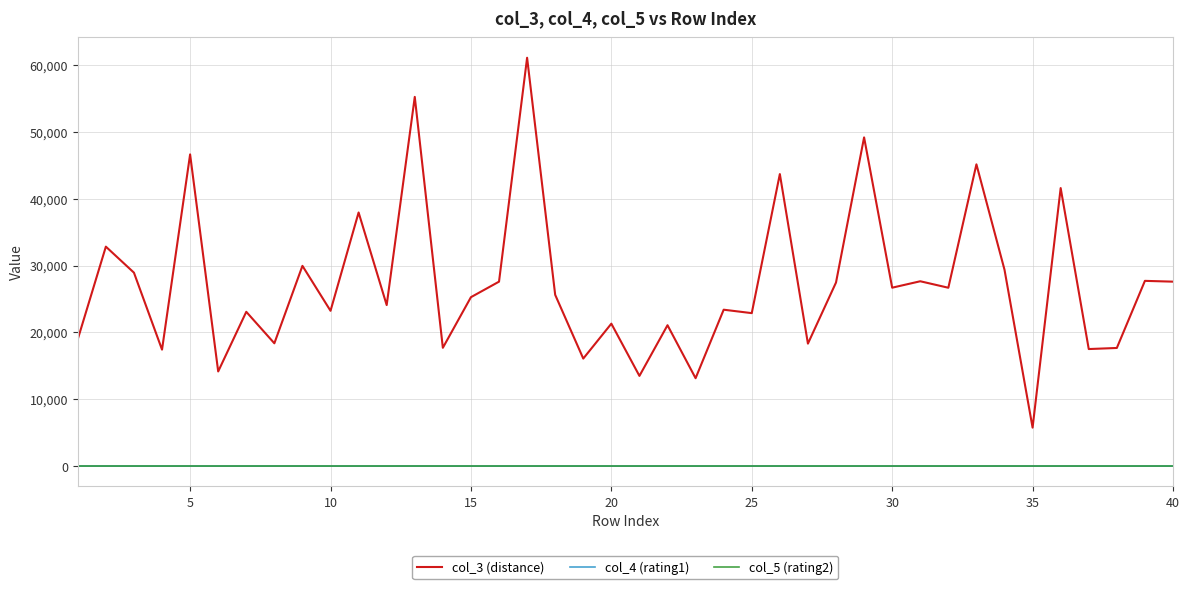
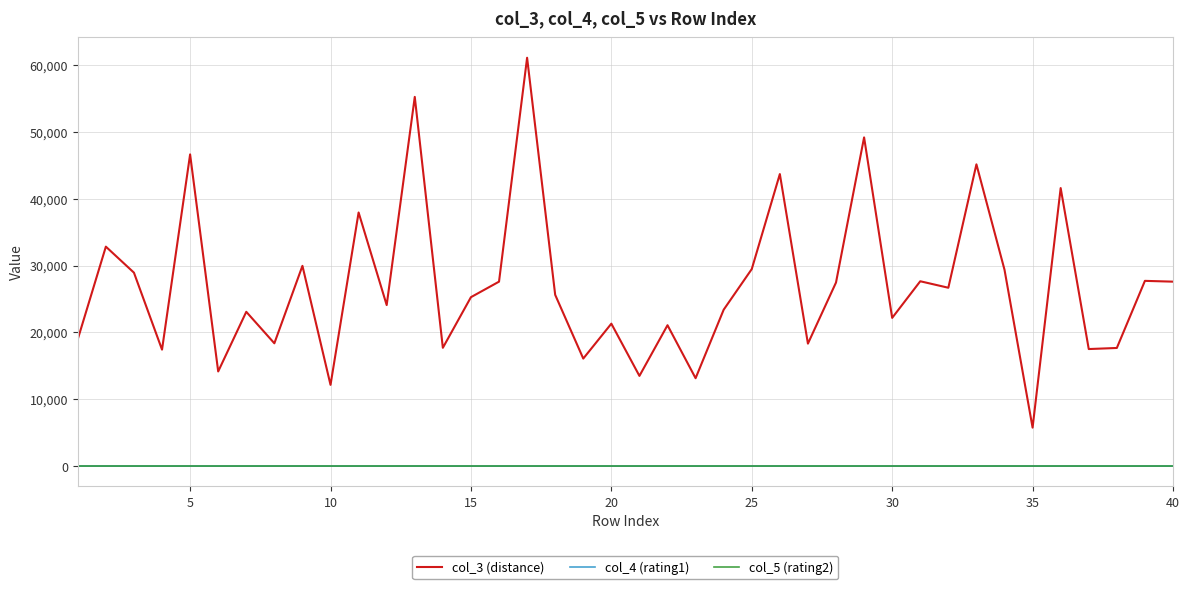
col_3 (distance), 10: 23,000 -> 12,000
col_3 (distance), 25: 23,000 -> 29,000
col_3 (distance), 30: 27,000 -> 22,000
